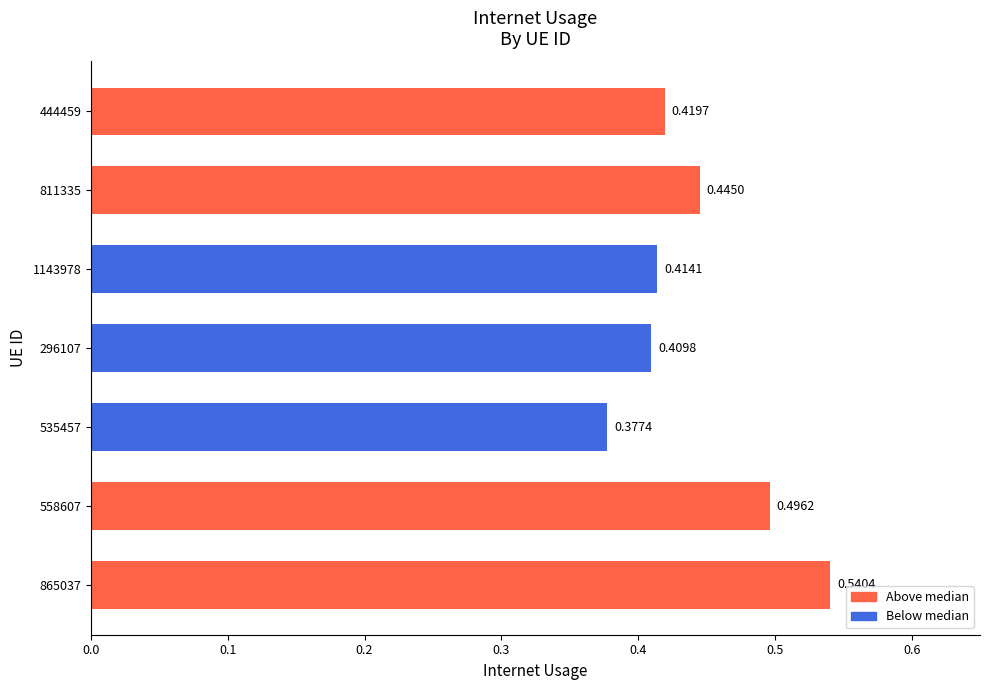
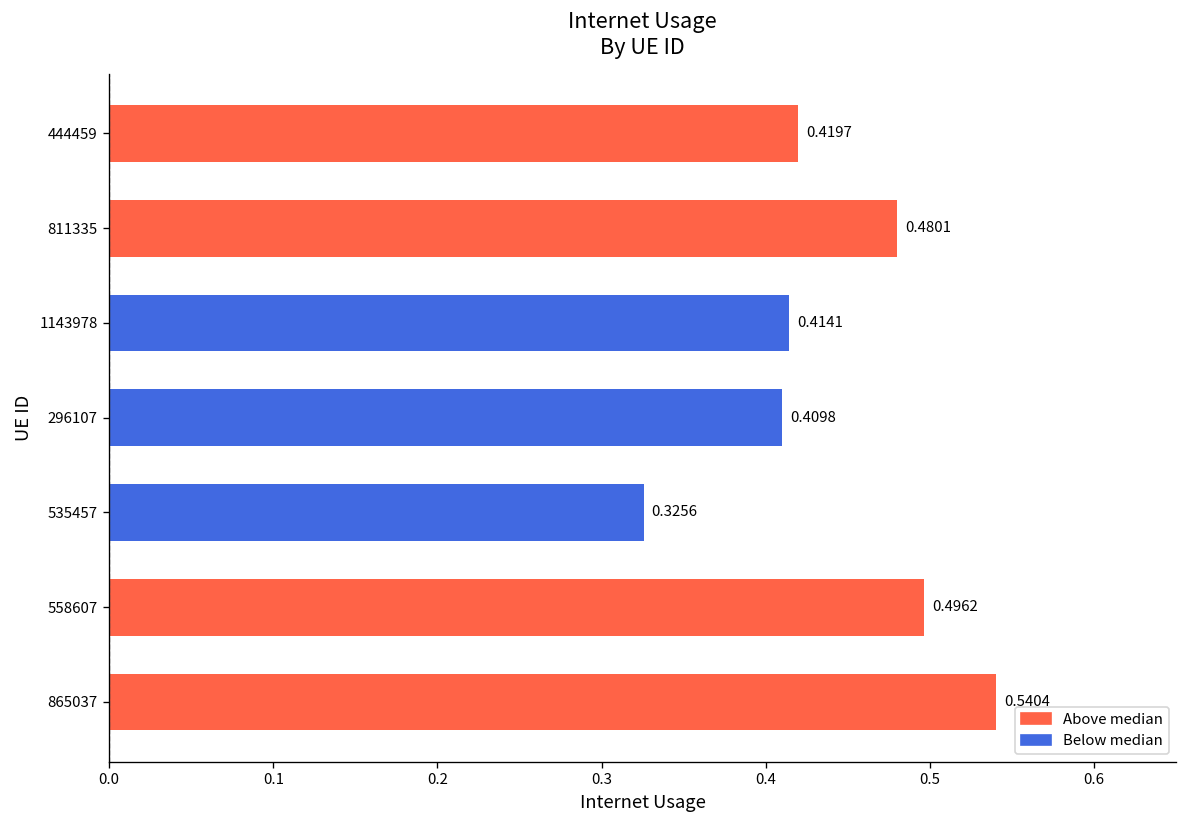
811335: 0.4450 -> 0.4801
535457: 0.3774 -> 0.3256
